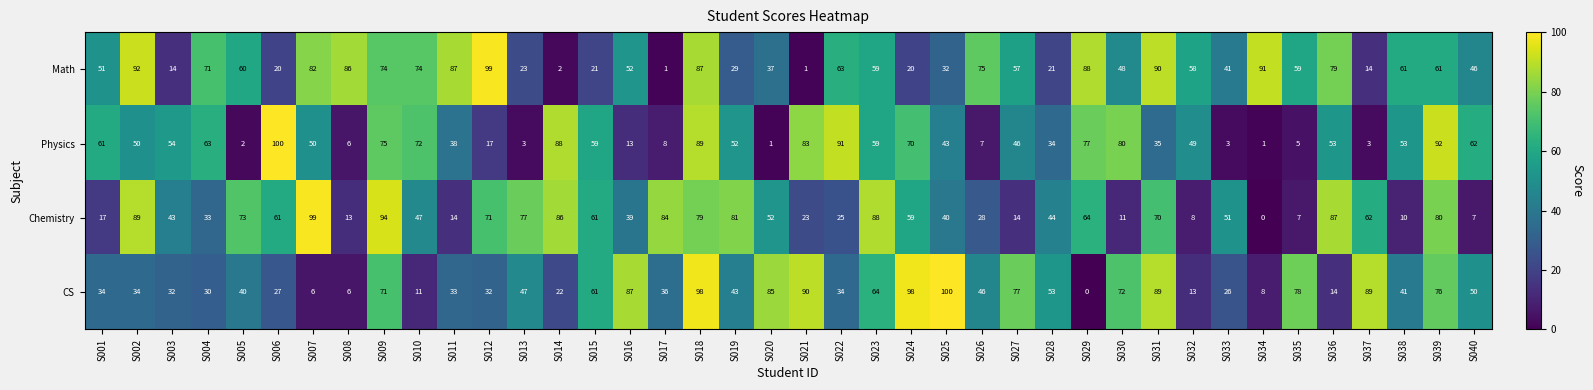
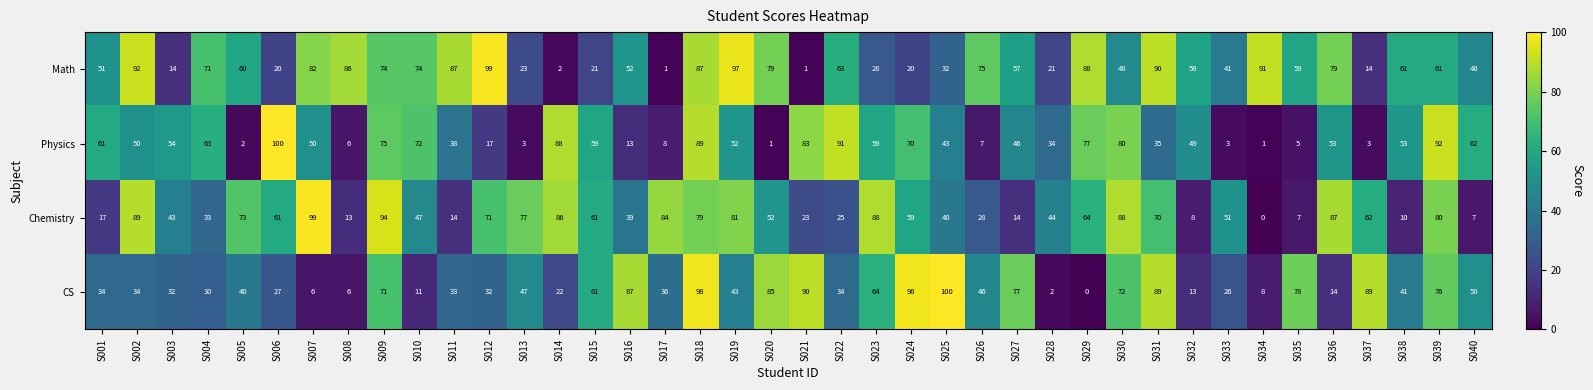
Math, S019: 29 -> 97
Math, S020: 37 -> 79
Math, S023: 59 -> 28
Chemistry, S030: 11 -> 88
CS, S028: 53 -> 2
